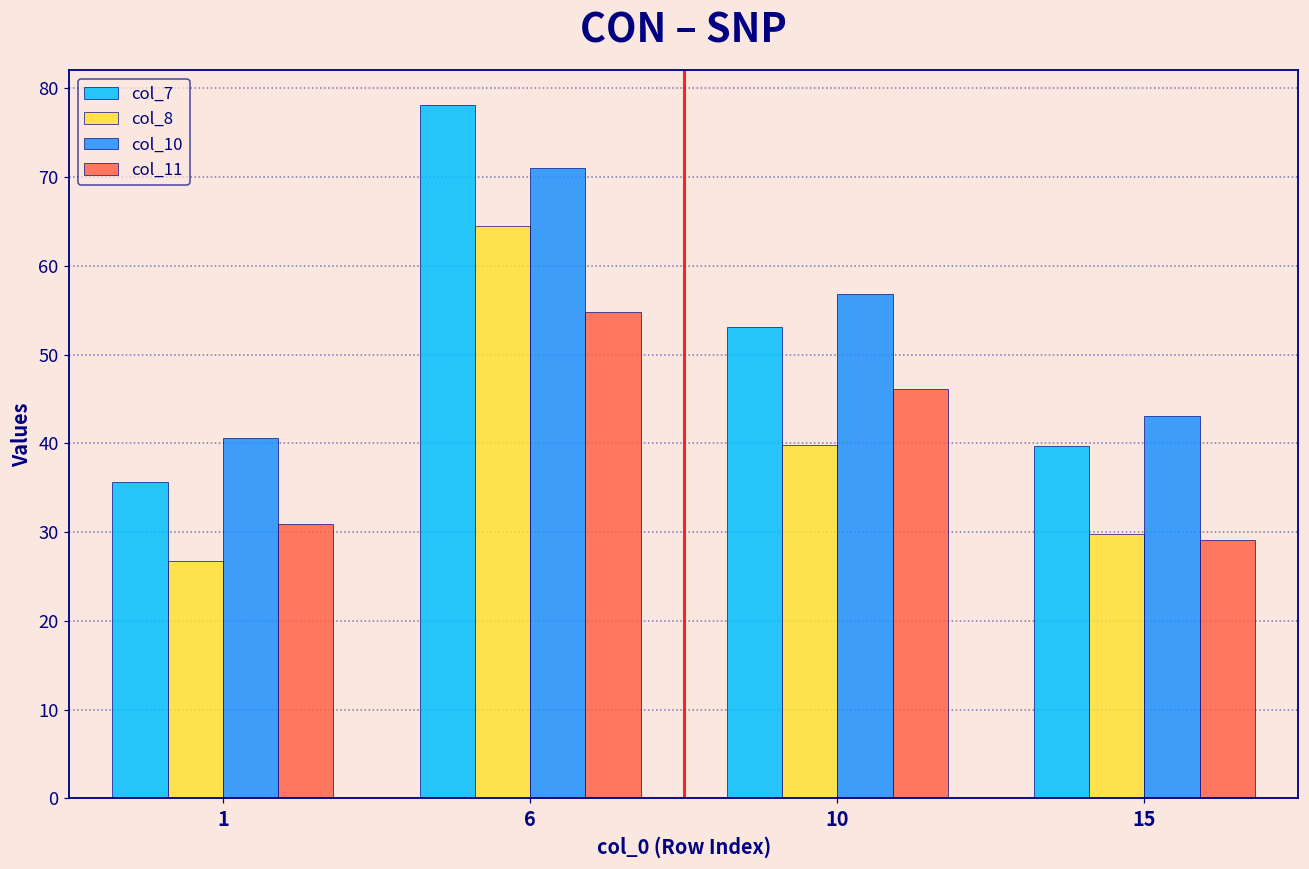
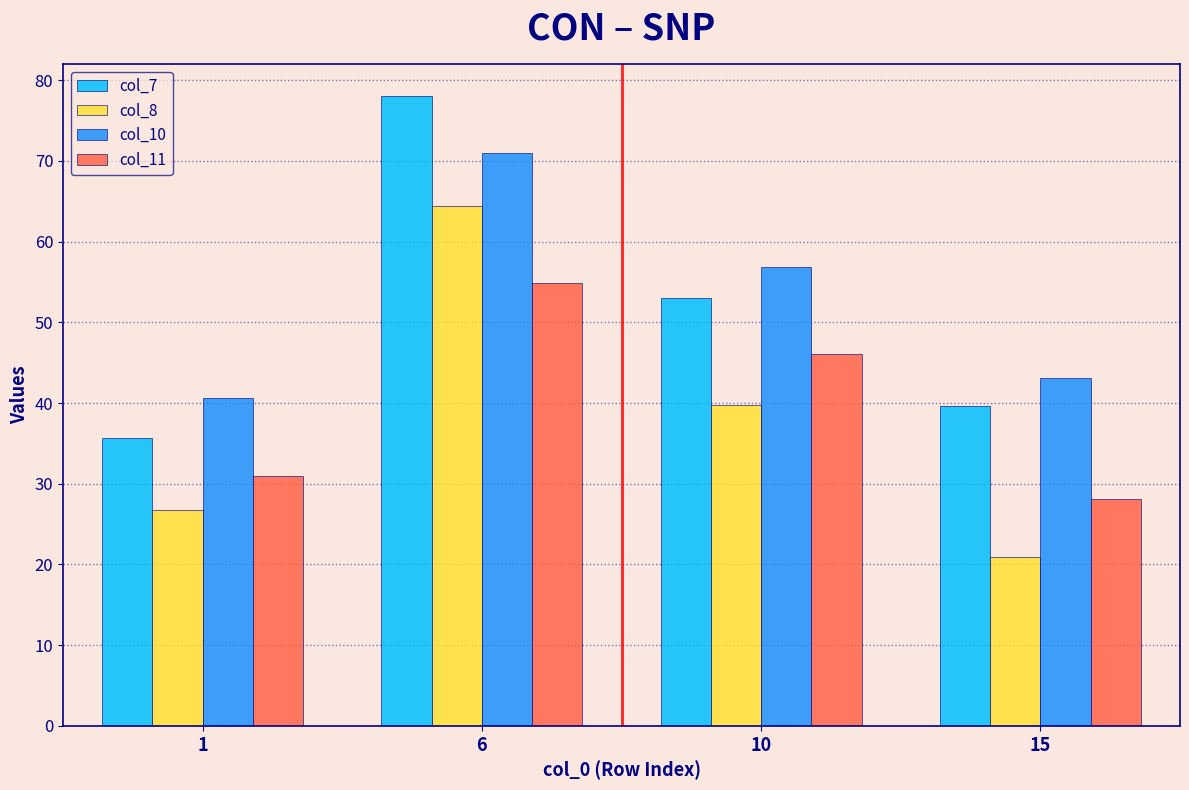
col_8, 15: 30 -> 21
col_11, 15: 29 -> 28
